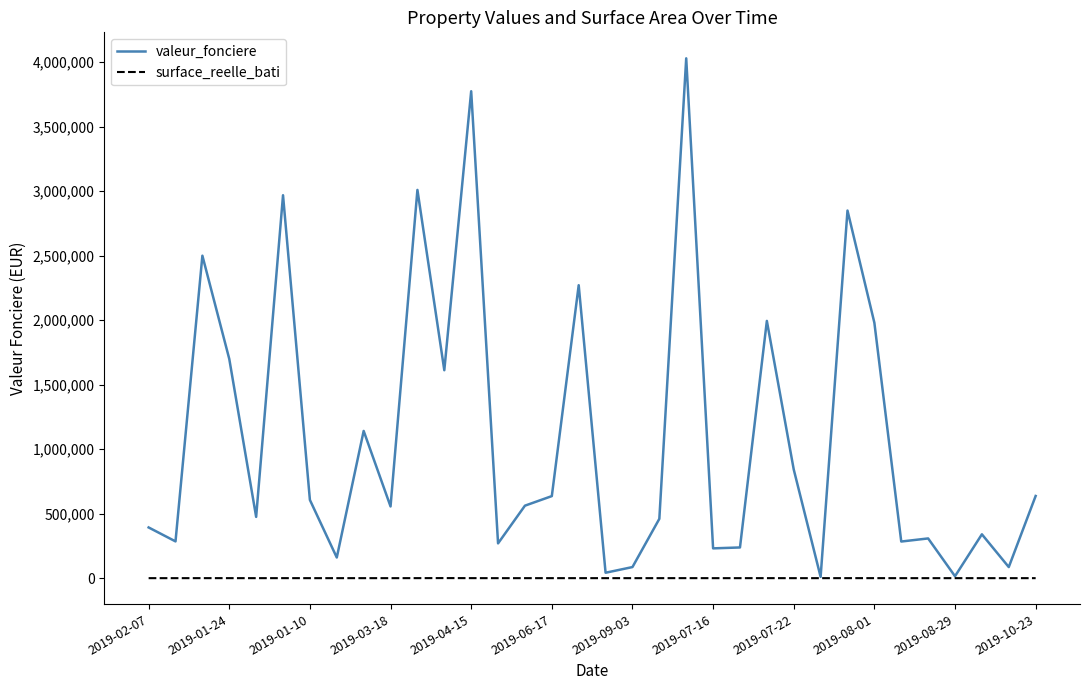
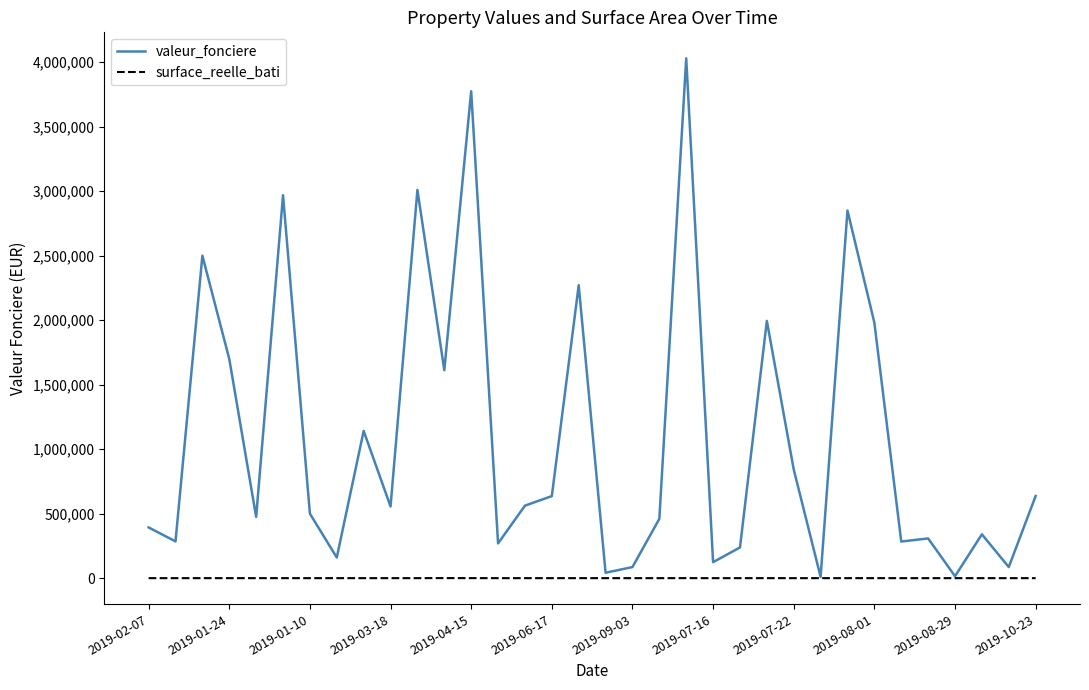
valeur_fonciere, 2019-01-10: 610,000 -> 500,000
valeur_fonciere, 2019-07-16: 230,000 -> 120,000
